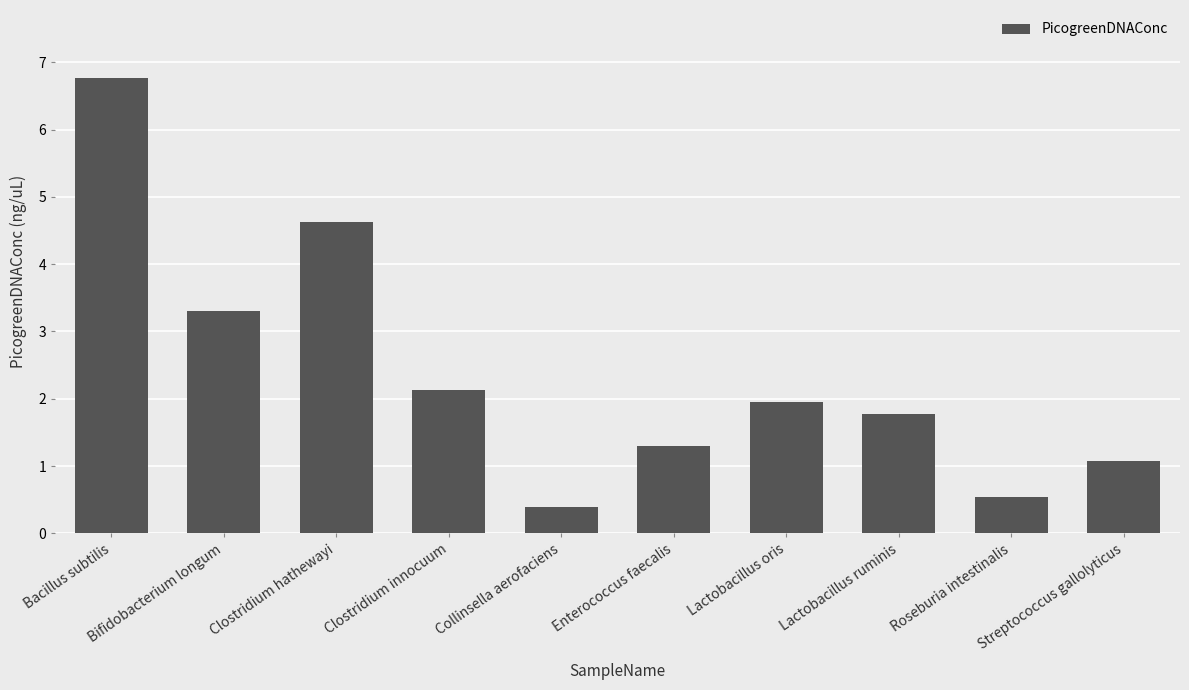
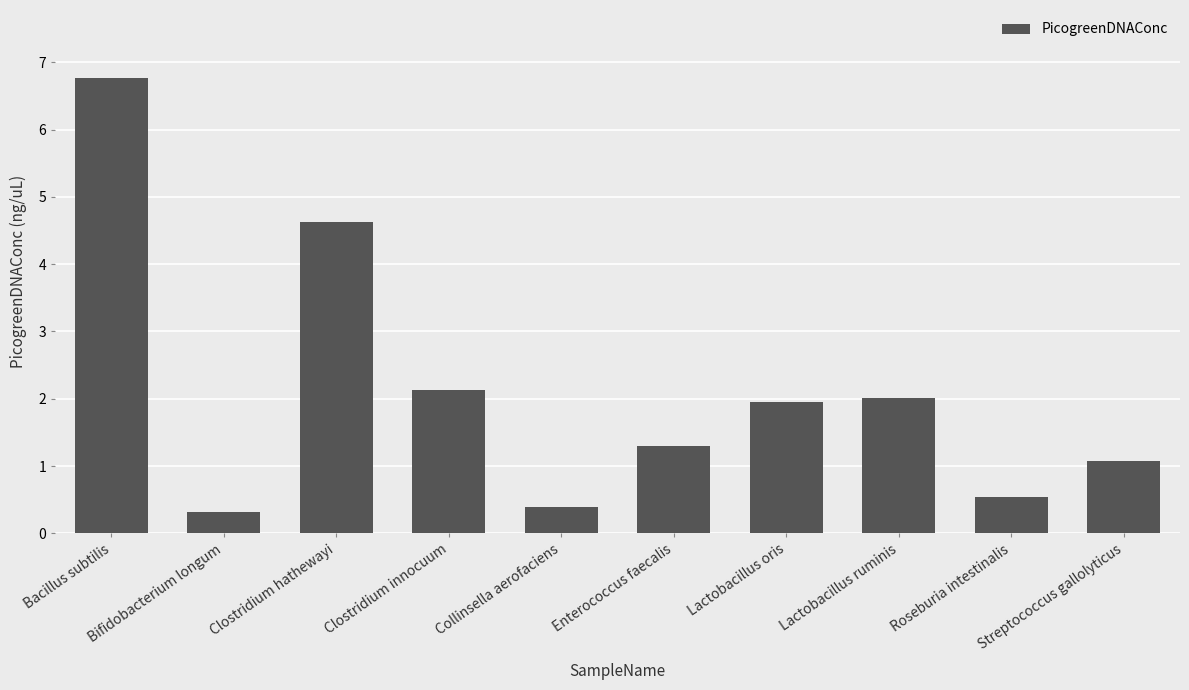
Bifidobacterium longum: 3.3 -> 0.3
Lactobacillus ruminis: 1.8 -> 2.0
